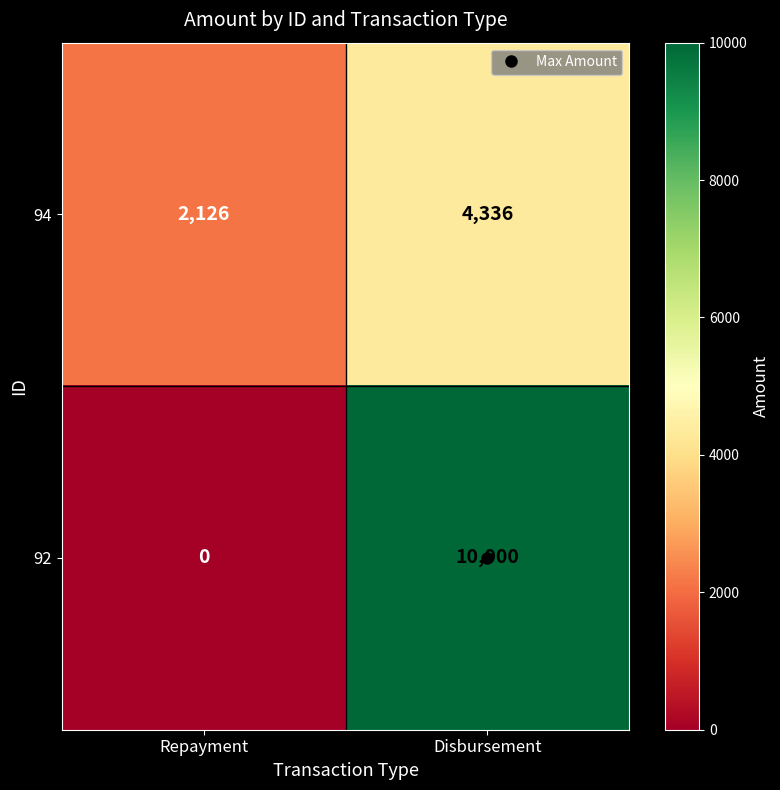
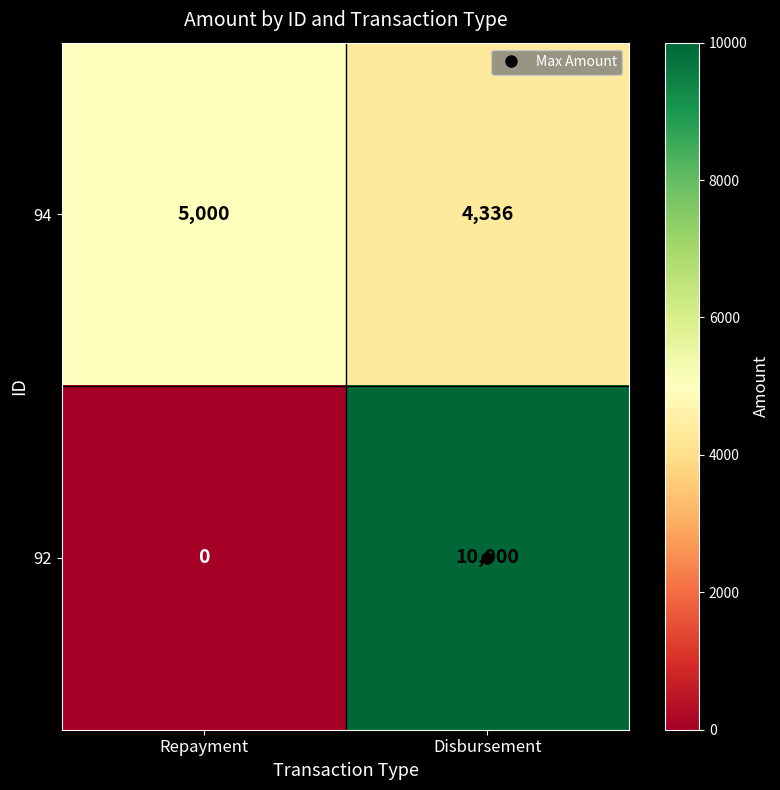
94, Repayment: 2,126 -> 5,000
